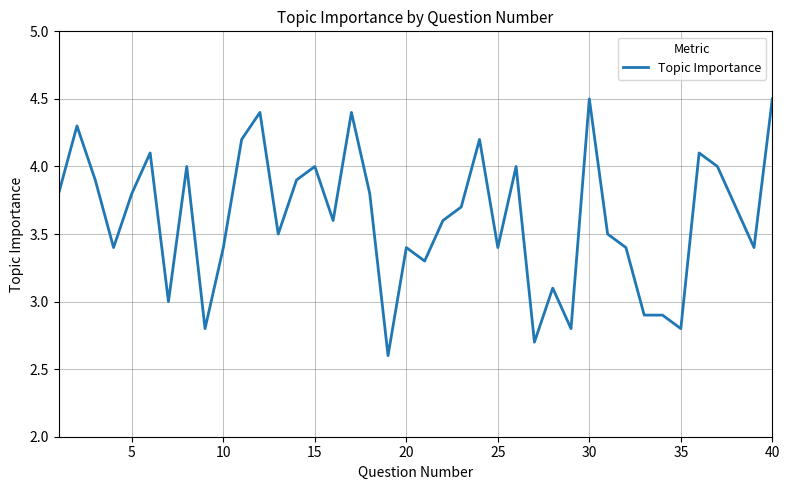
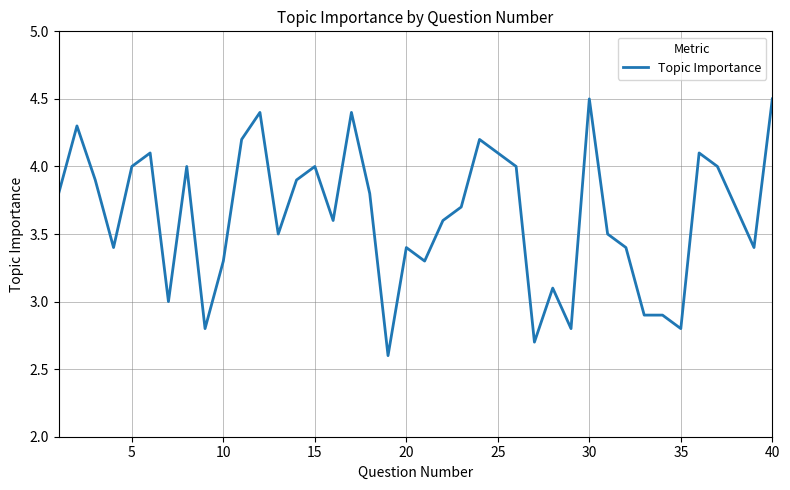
5: 3.8 -> 4.0
10: 3.4 -> 3.3
25: 3.4 -> 4.1
